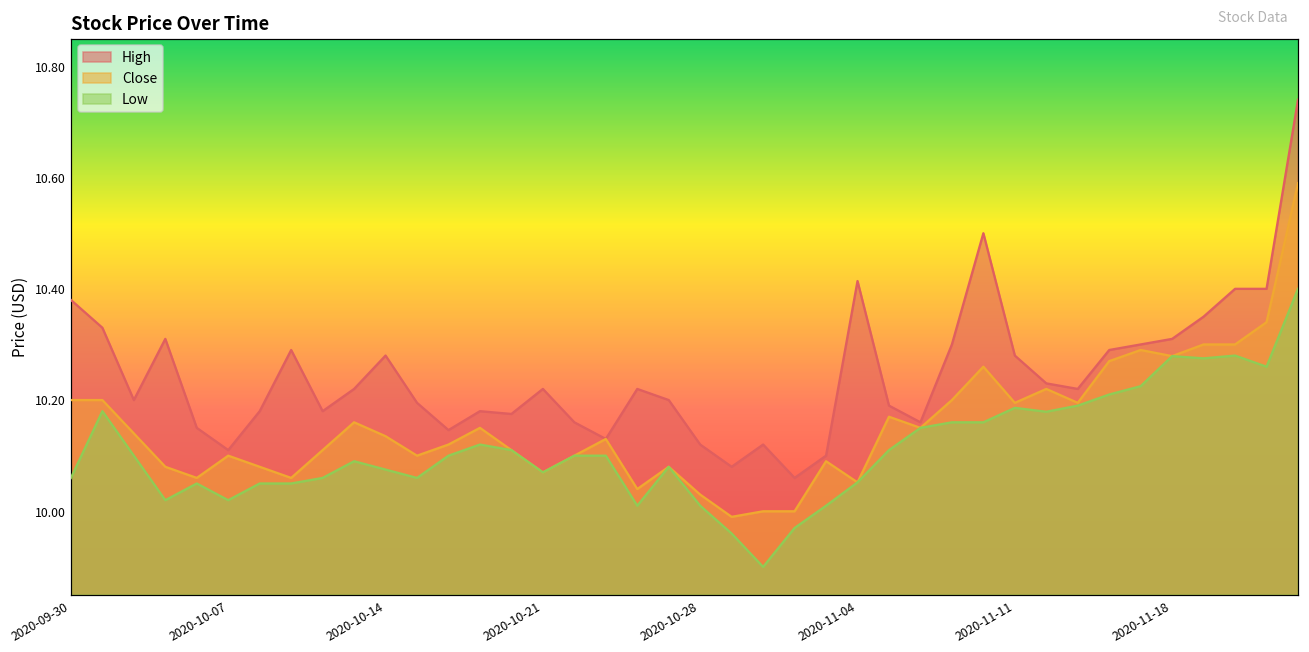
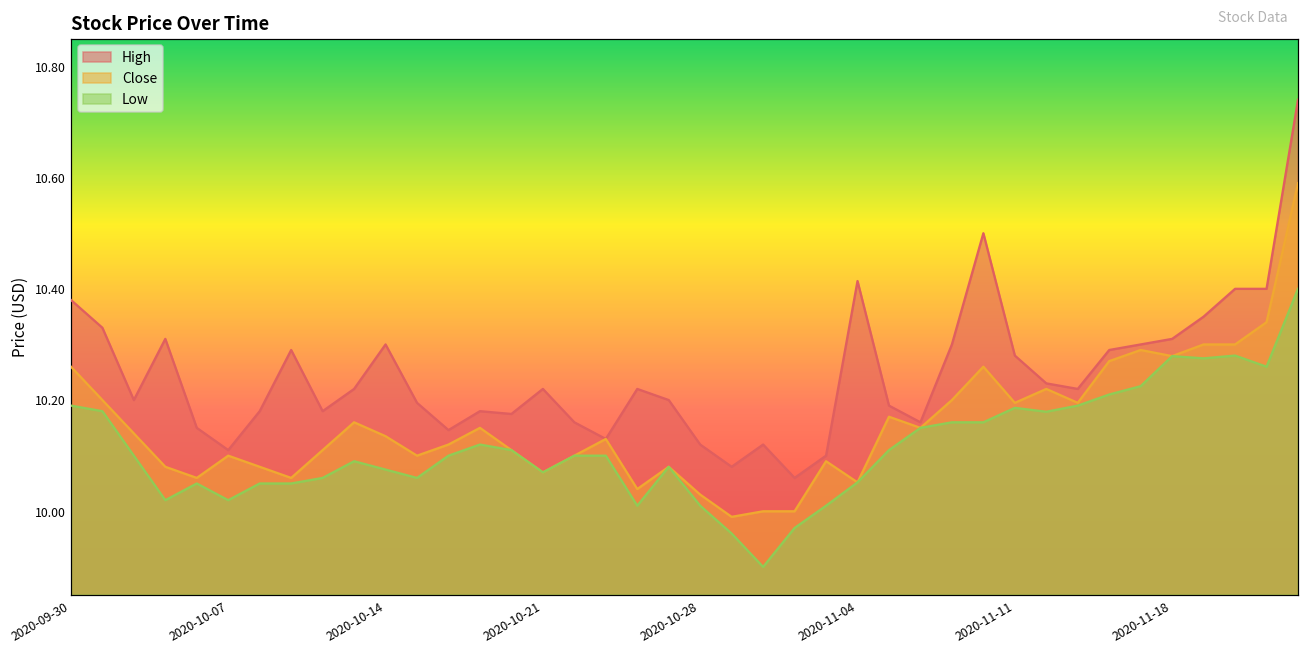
Close, 2020-09-30: 10.20 -> 10.26
Low, 2020-09-30: 10.06 -> 10.19
High, 2020-10-14: 10.28 -> 10.30
